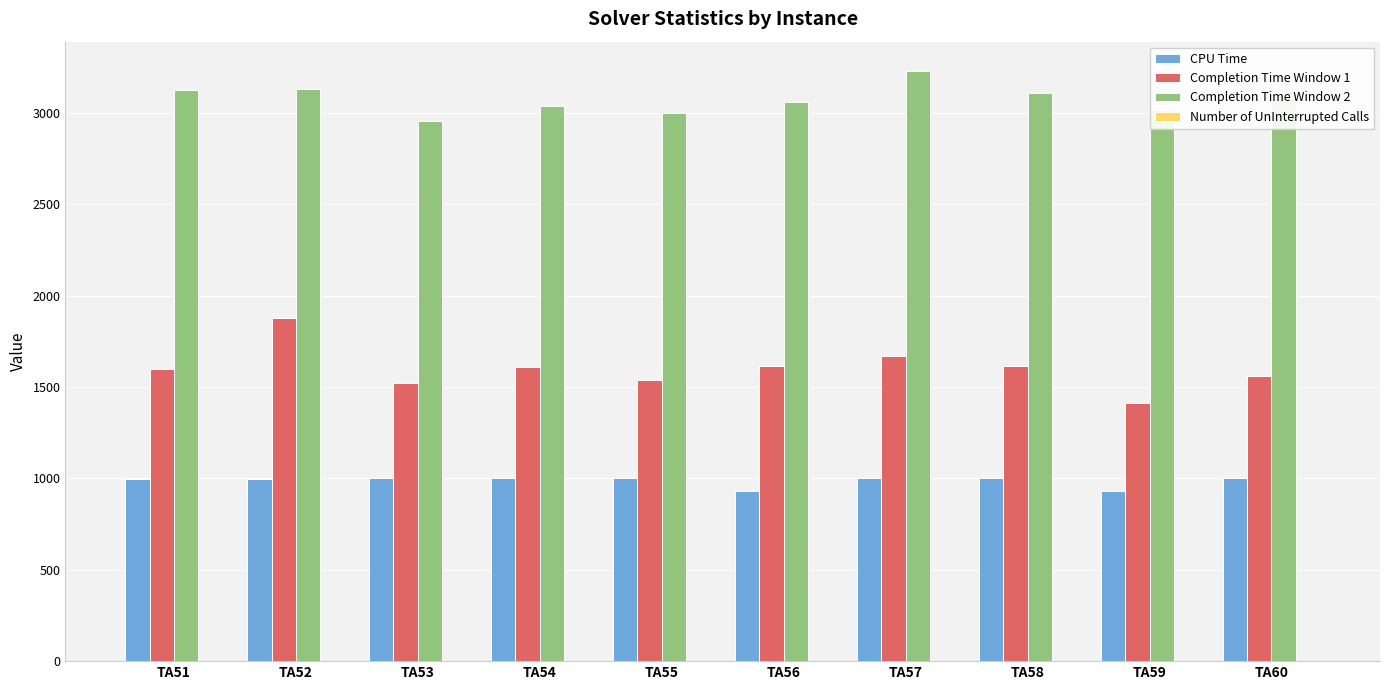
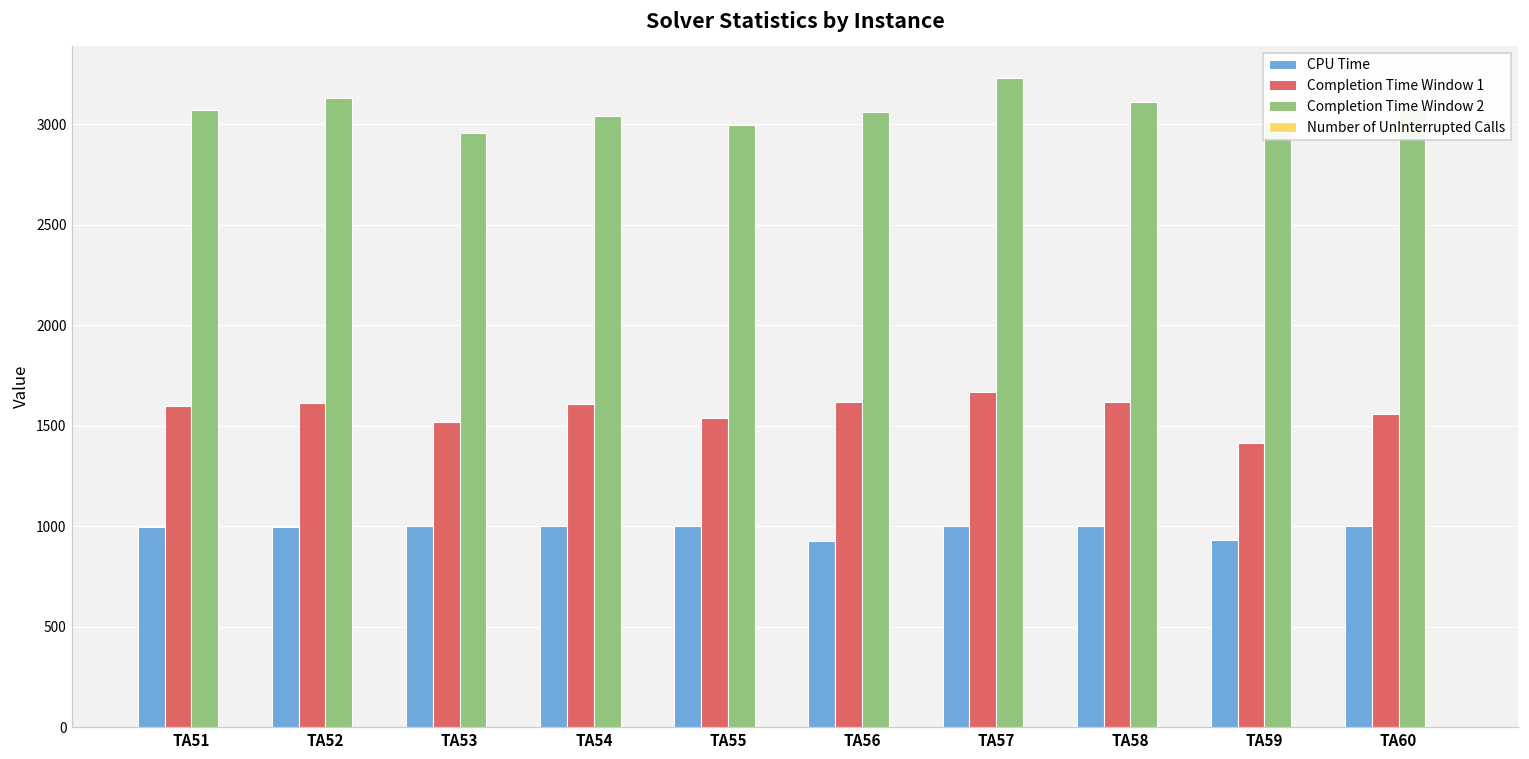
Completion Time Window 2, TA51: 3120 -> 3070
Completion Time Window 1, TA52: 1880 -> 1610
